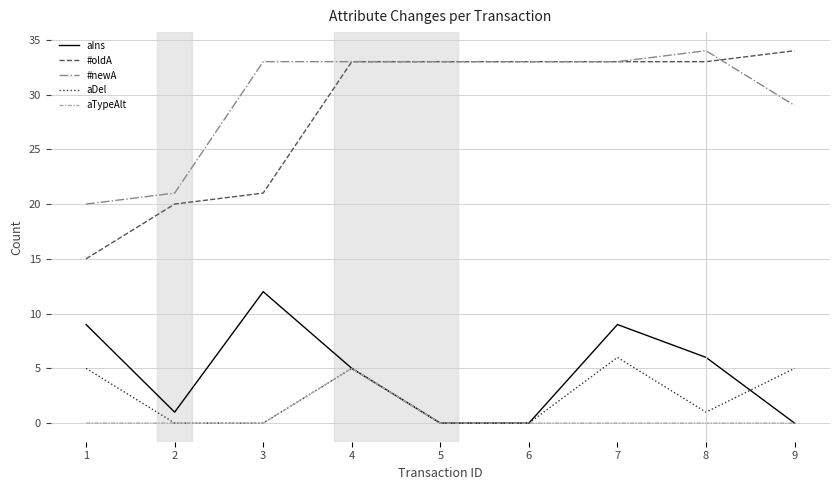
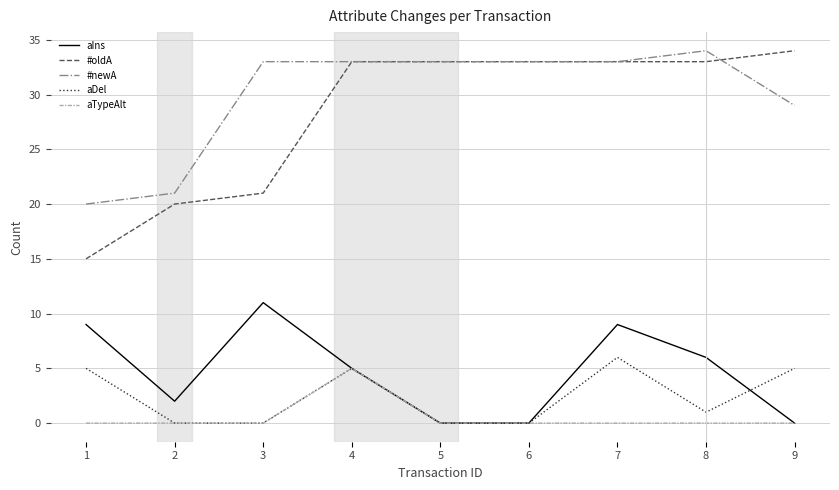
aIns, 2: 1 -> 2
aIns, 3: 12 -> 11
